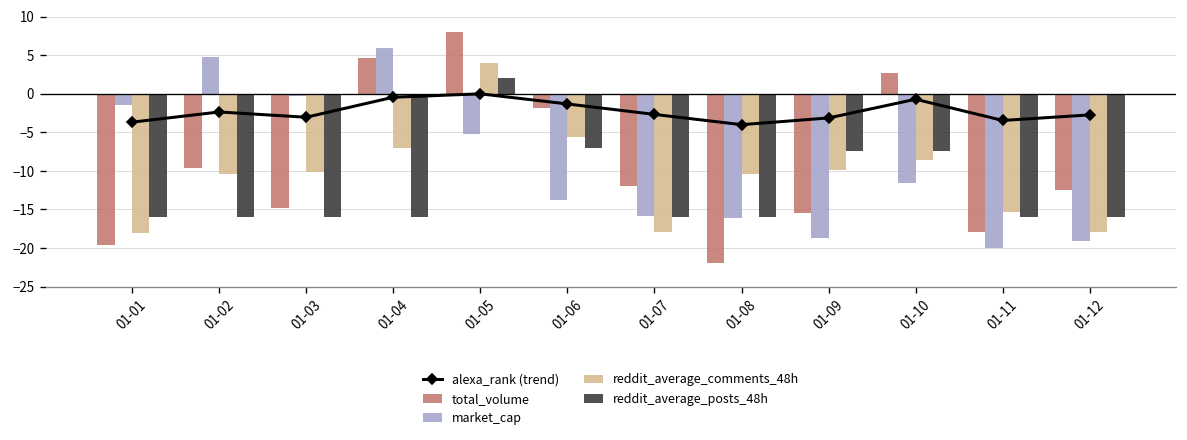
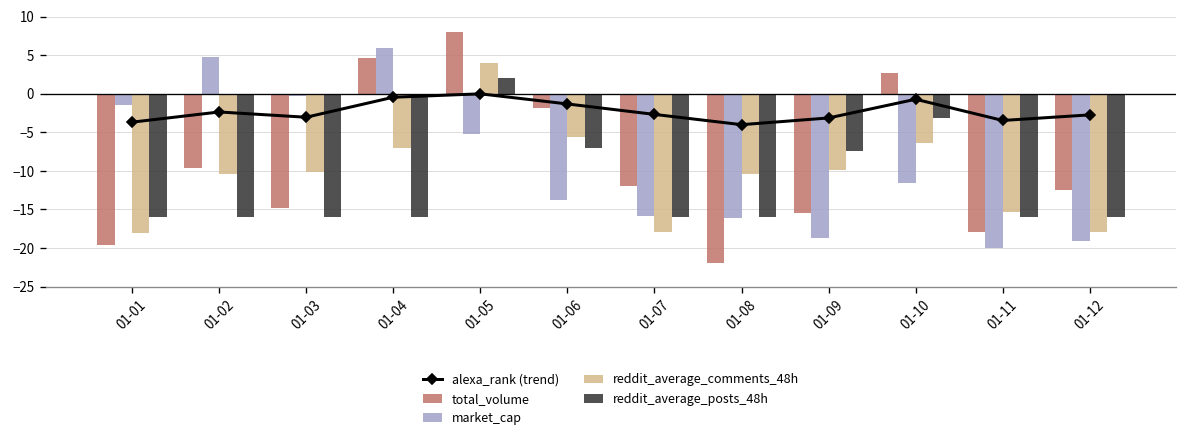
reddit_average_comments_48h, 01-10: -9 -> -6
reddit_average_posts_48h, 01-10: -7 -> -3
